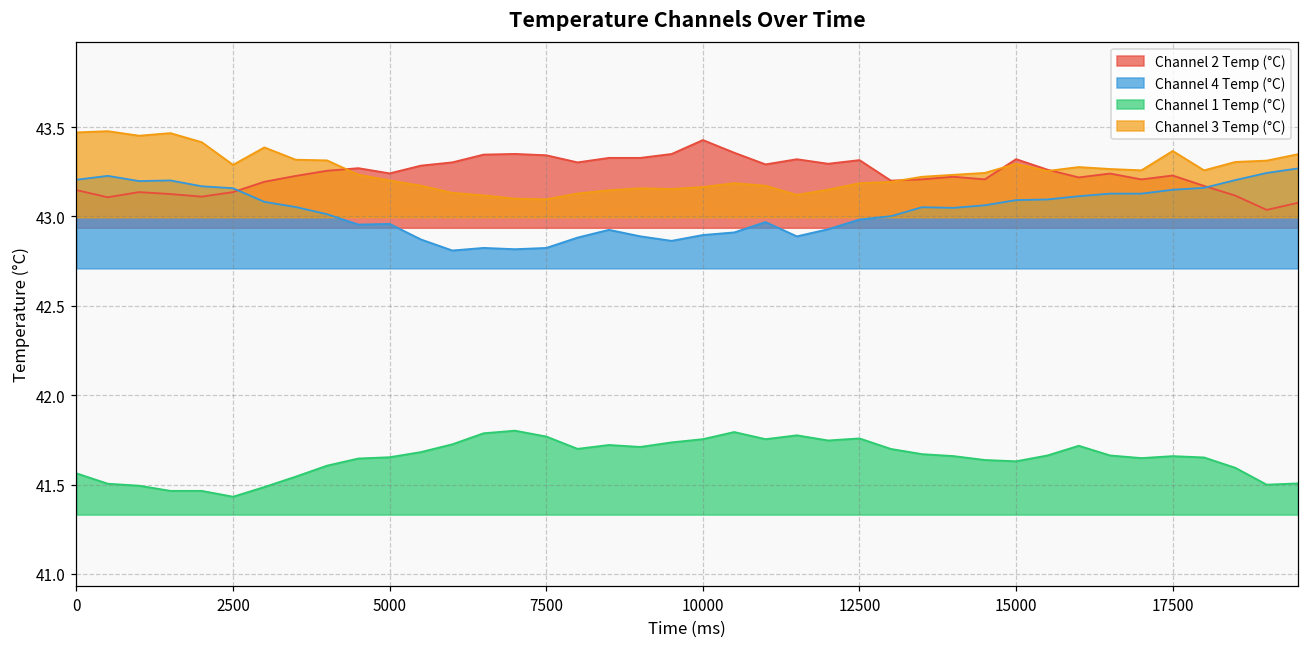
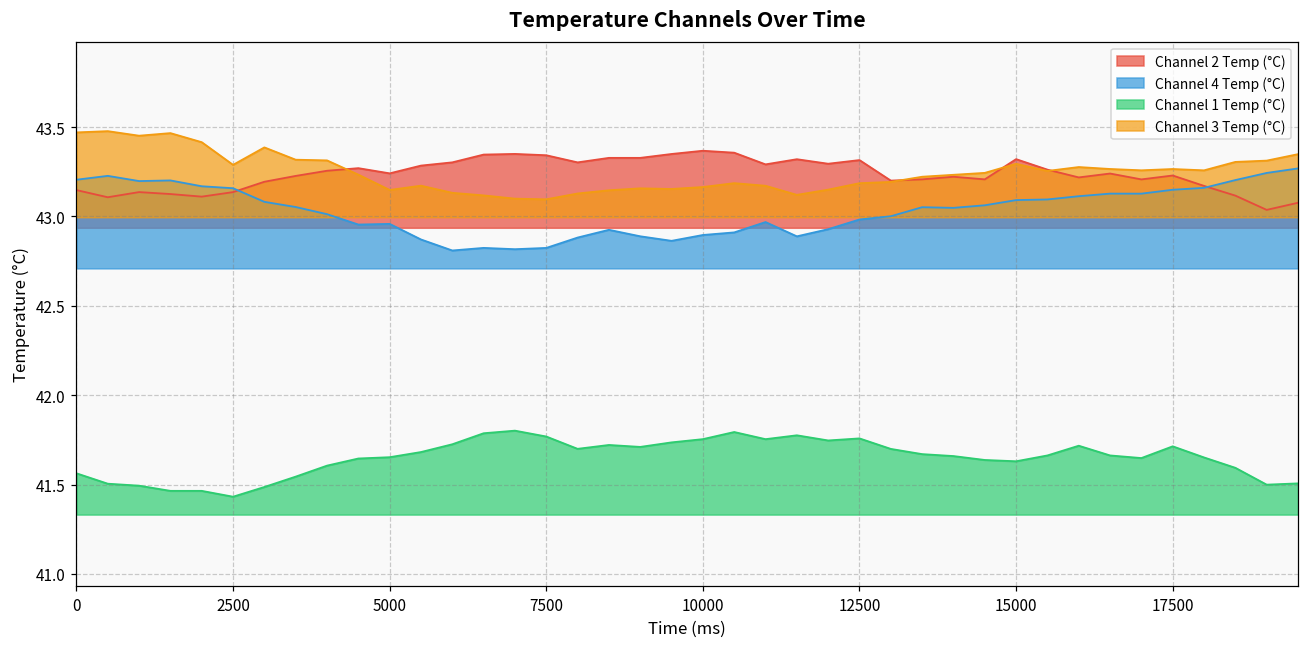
Channel 3 Temp (°C), 5000: 43.20 -> 43.15
Channel 2 Temp (°C), 10000: 43.43 -> 43.37
Channel 1 Temp (°C), 17500: 41.66 -> 41.71
Channel 3 Temp (°C), 17500: 43.37 -> 43.27
